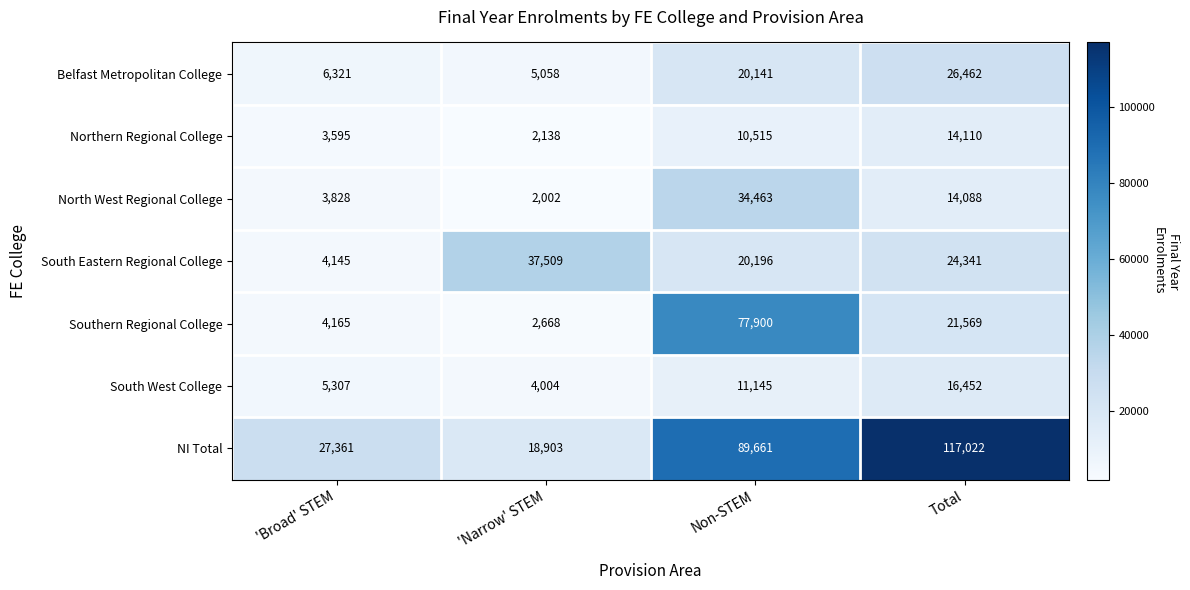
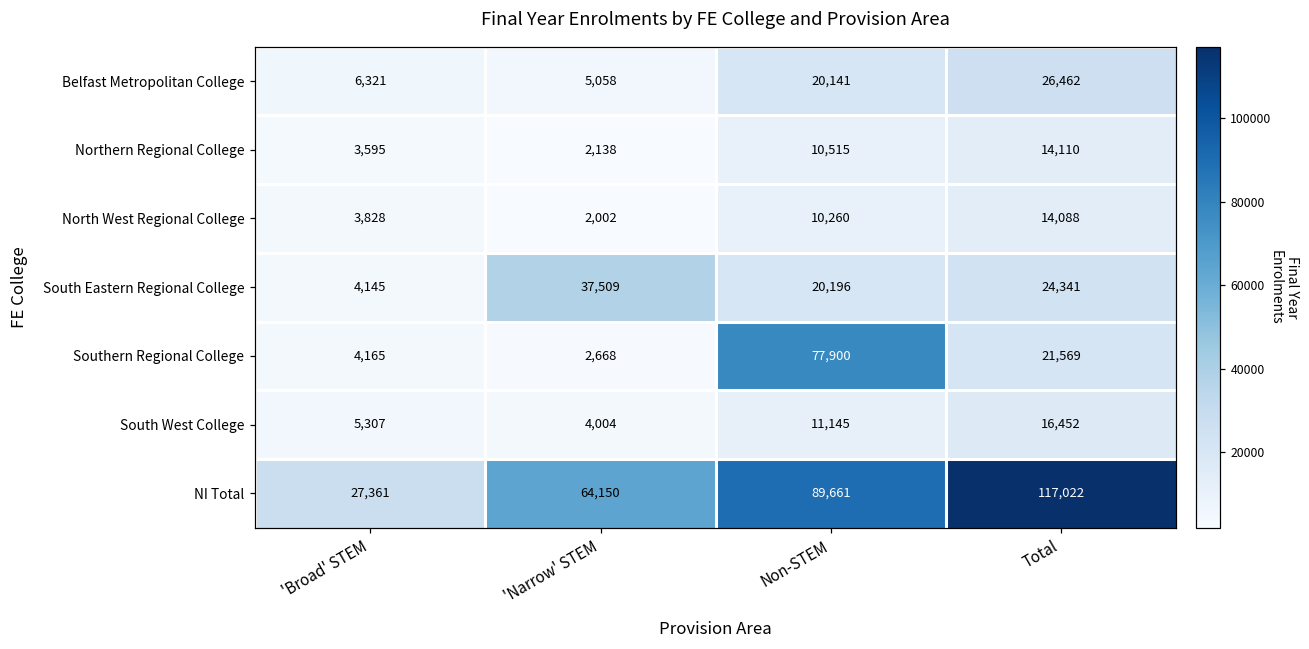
North West Regional College, Non-STEM: 34,463 -> 10,260
NI Total, 'Narrow' STEM: 18,903 -> 64,150
